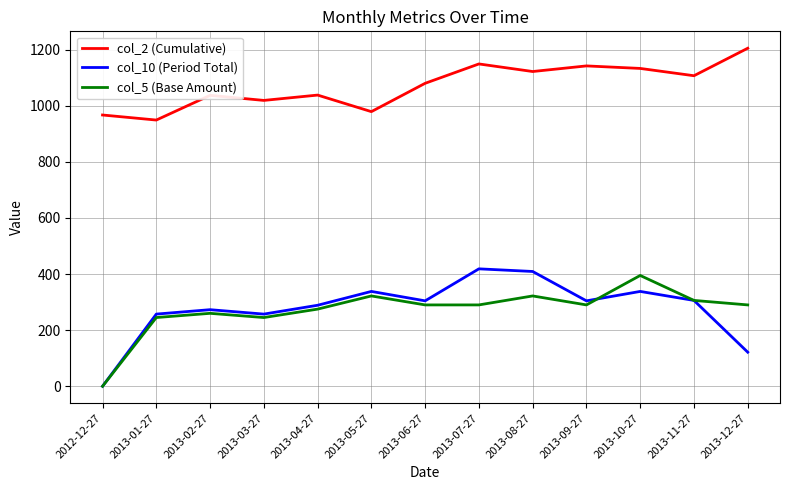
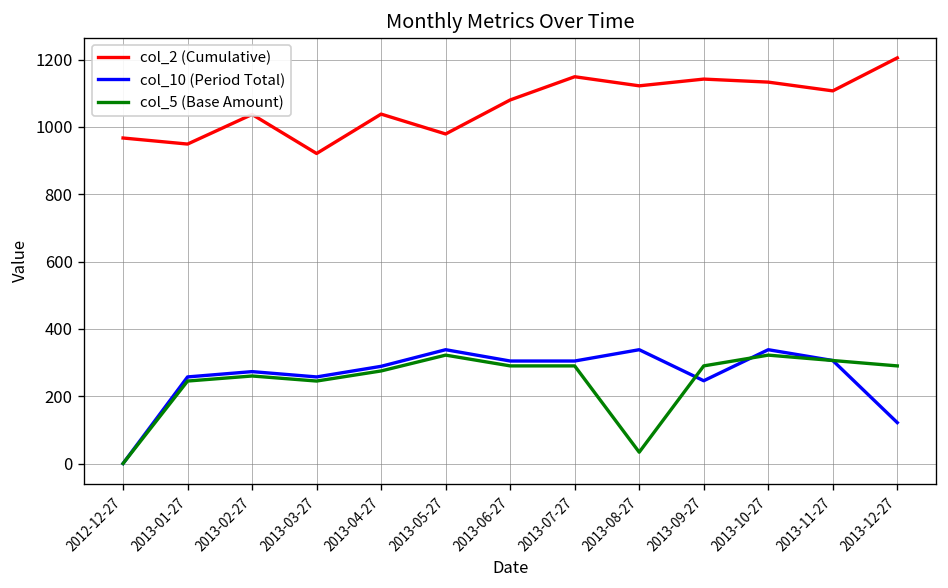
col_2 (Cumulative), 2013-03-27: 1020 -> 920
col_10 (Period Total), 2013-07-27: 420 -> 300
col_10 (Period Total), 2013-08-27: 410 -> 340
col_5 (Base Amount), 2013-08-27: 320 -> 30
col_10 (Period Total), 2013-09-27: 300 -> 250
col_5 (Base Amount), 2013-10-27: 400 -> 320
